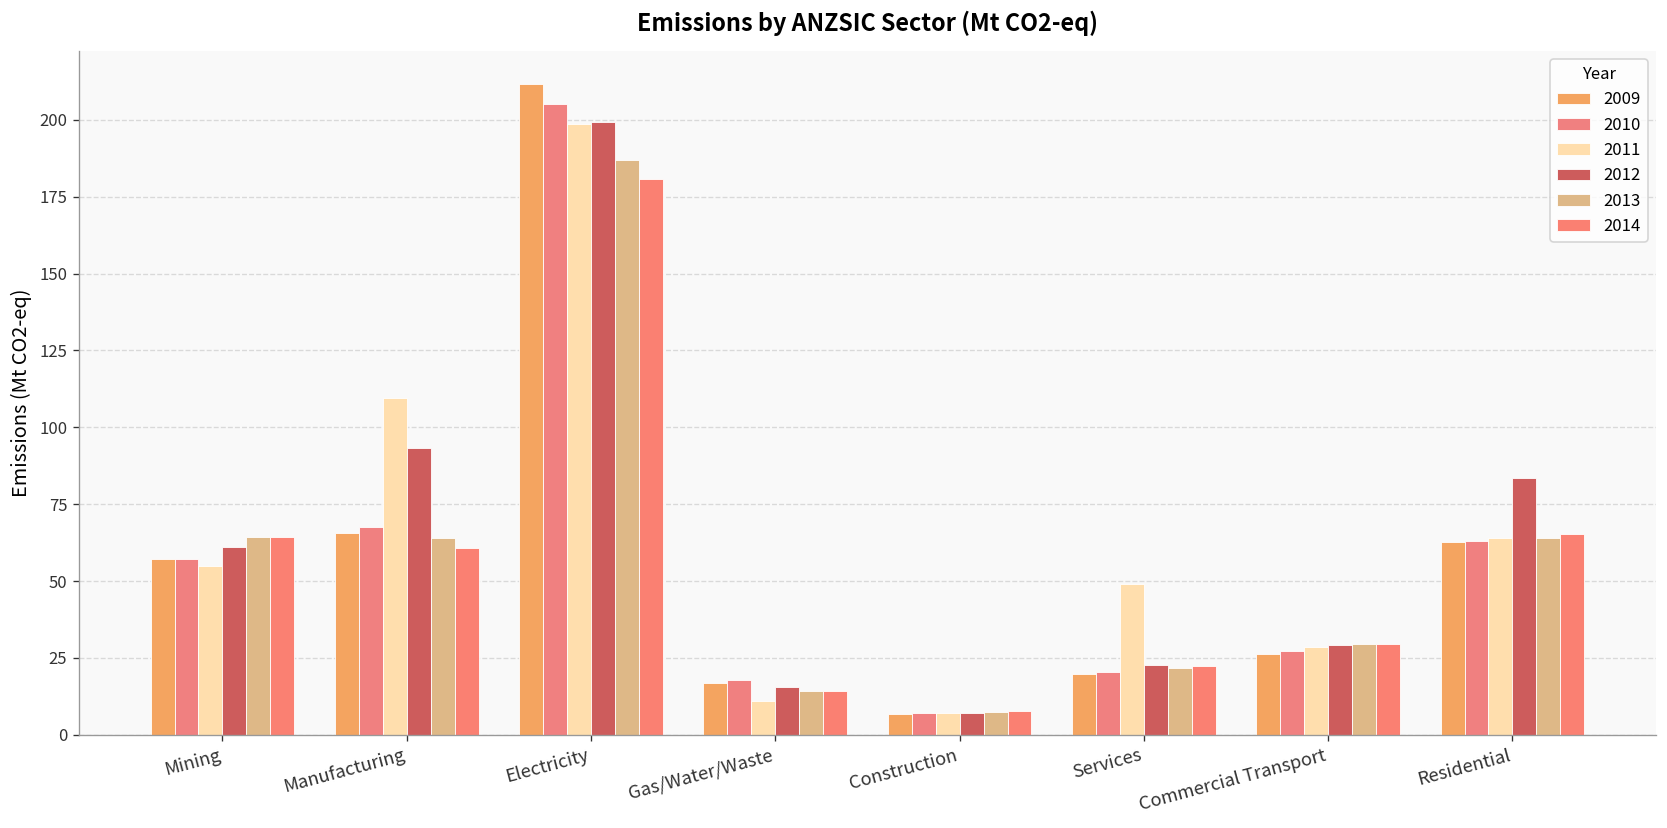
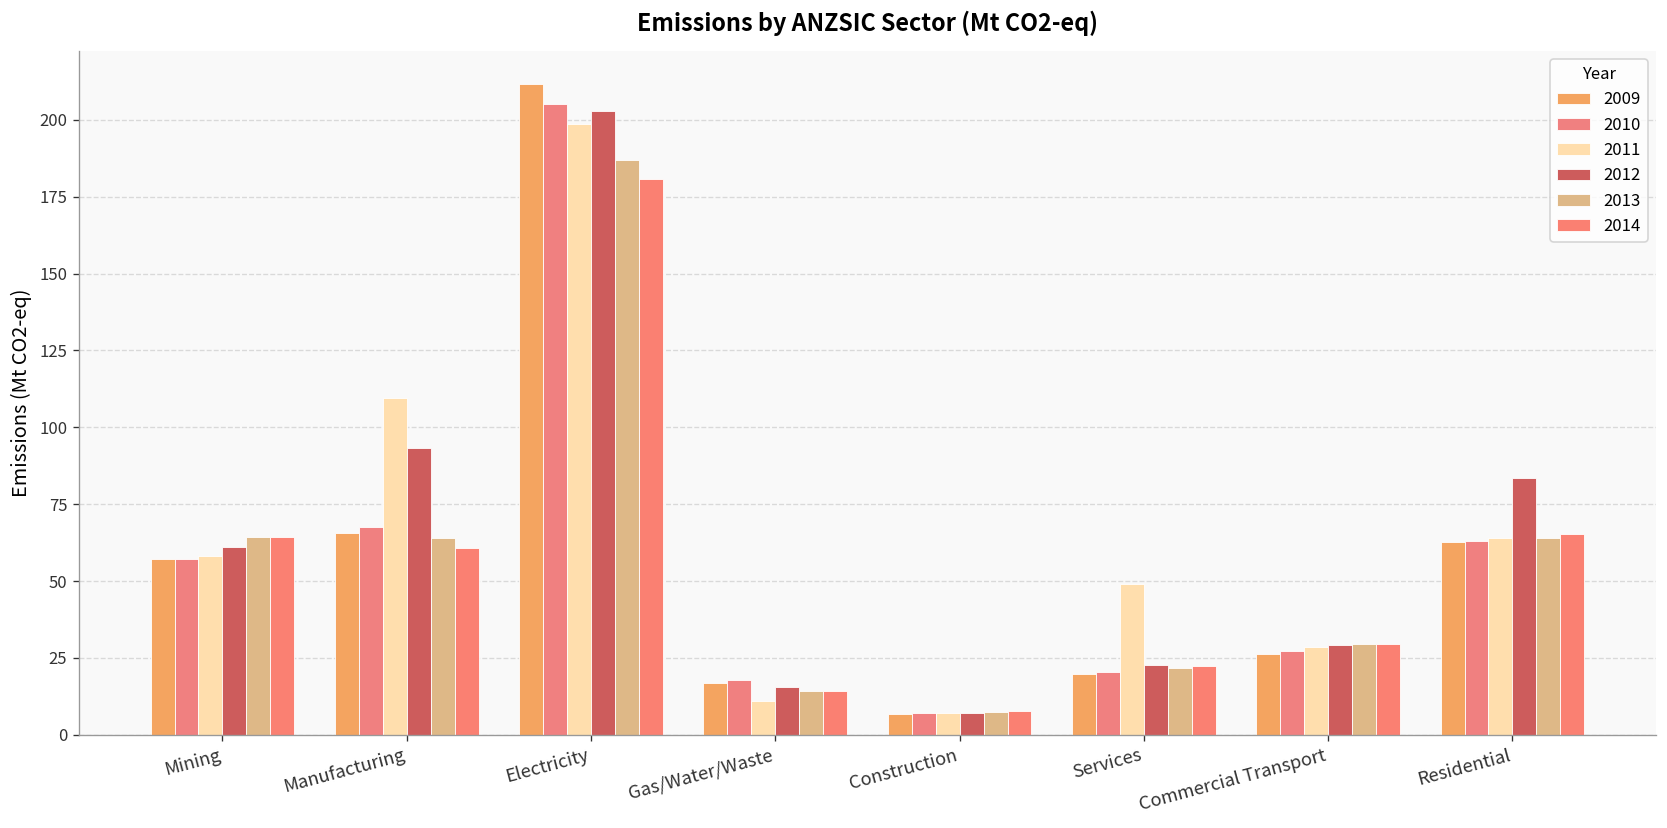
2011, Mining: 55 -> 58
2012, Electricity: 199 -> 203
